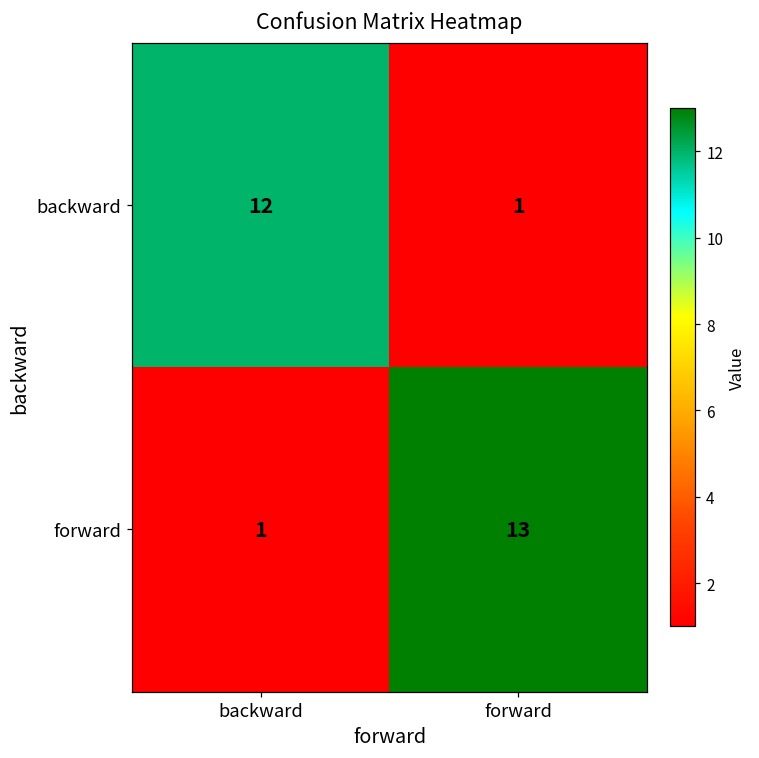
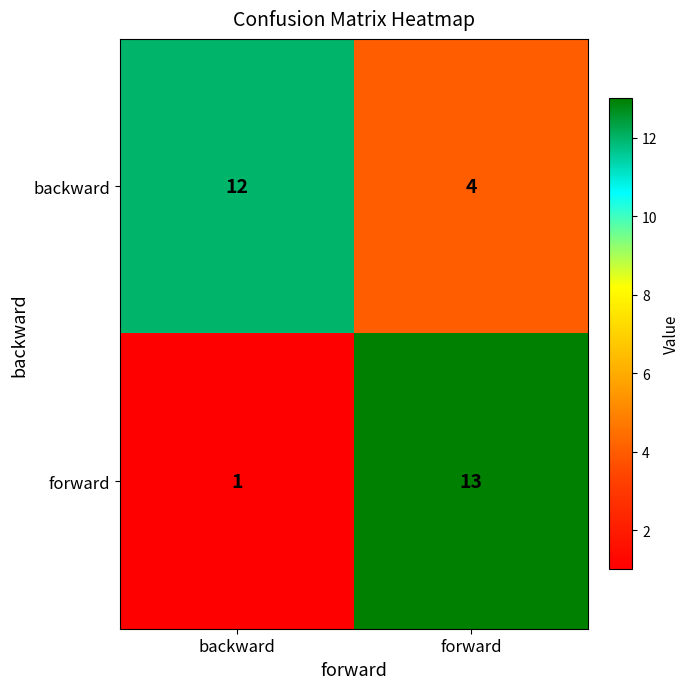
backward, forward: 1 -> 4
